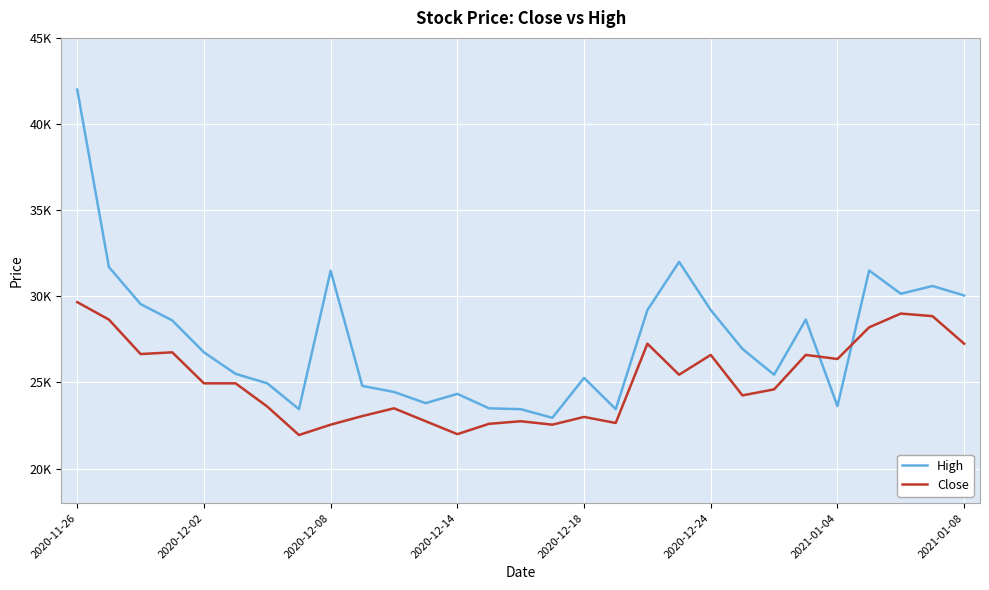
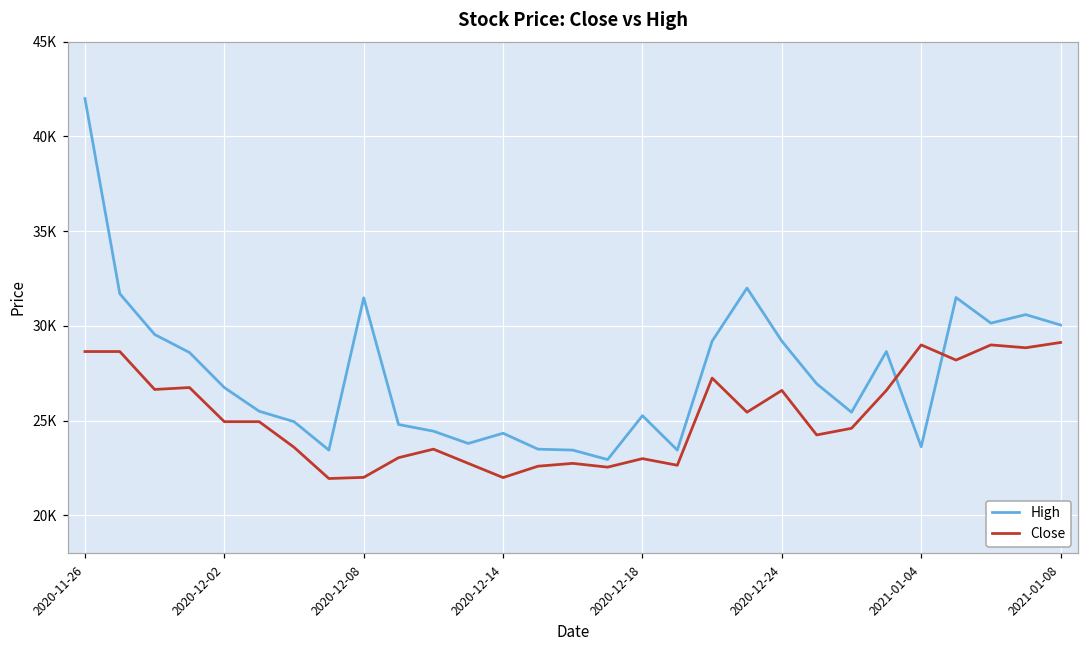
Close, 2020-11-26: 29700 -> 28700
Close, 2020-12-08: 22600 -> 22000
Close, 2021-01-04: 26400 -> 29000
Close, 2021-01-08: 27300 -> 29100
